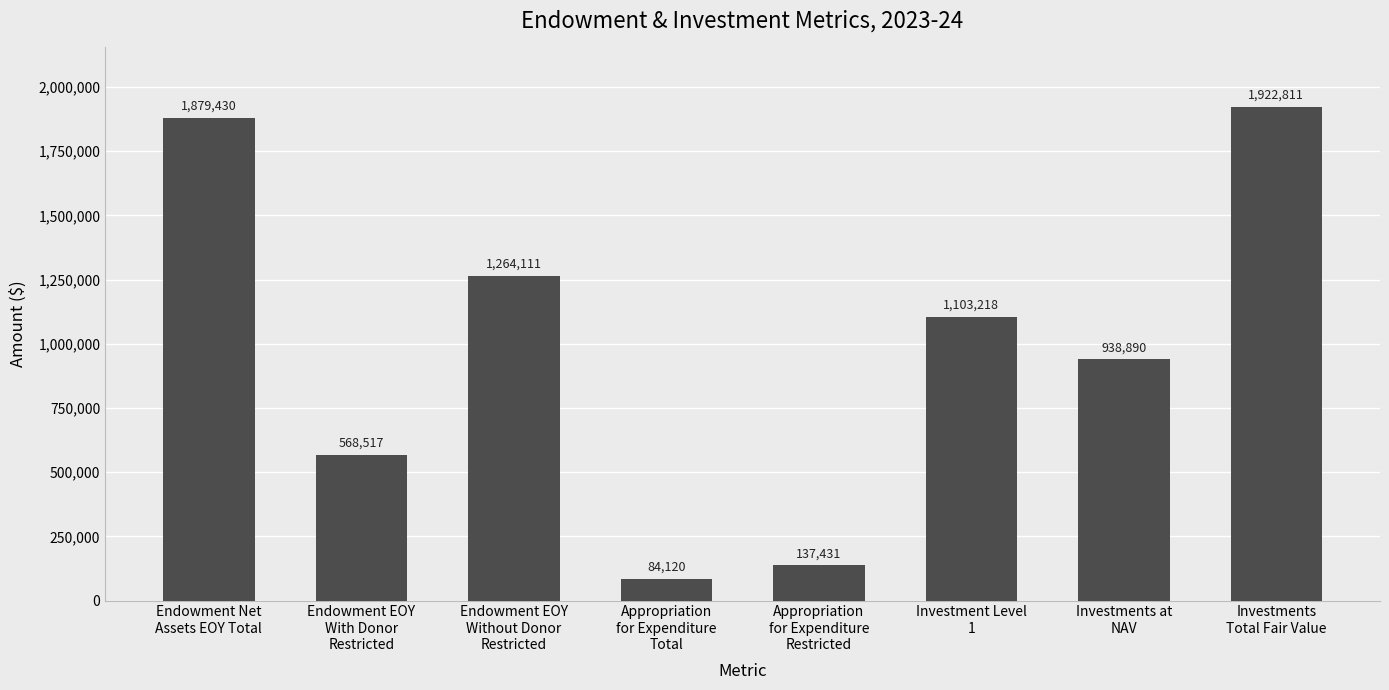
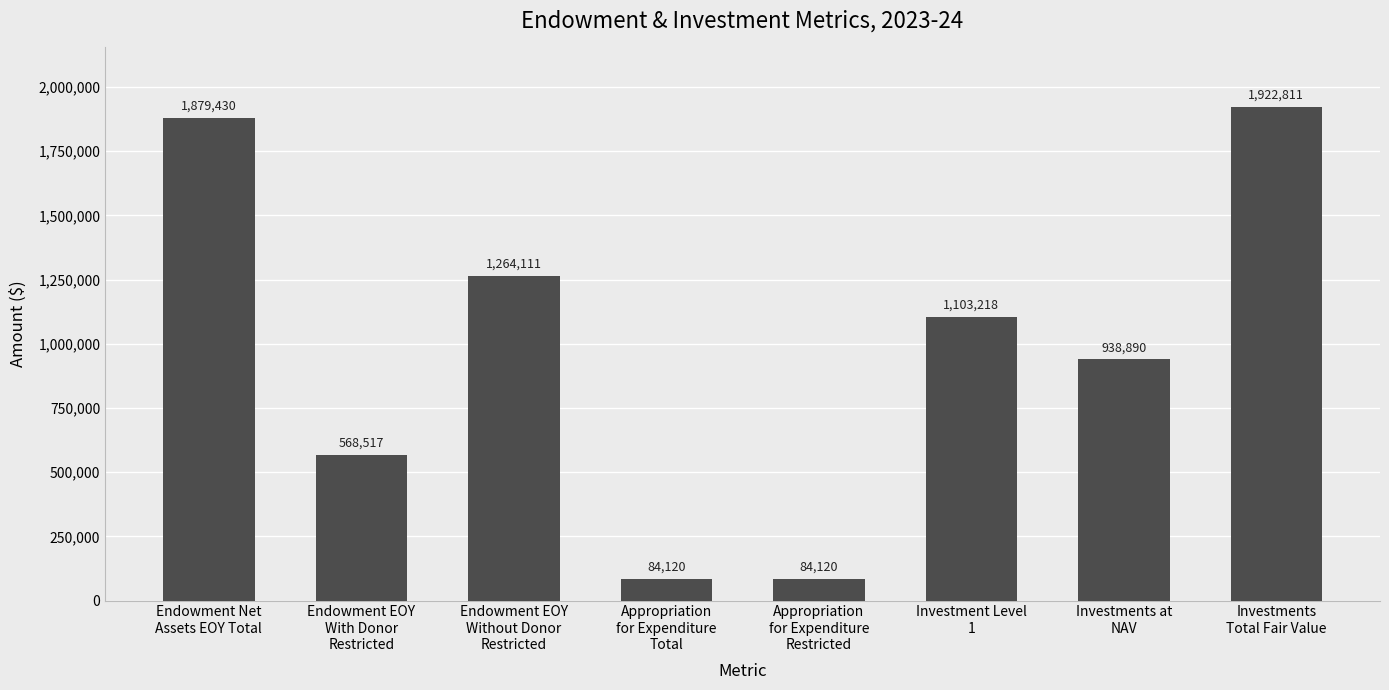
Appropriation for Expenditure Restricted: 137,431 -> 84,120
